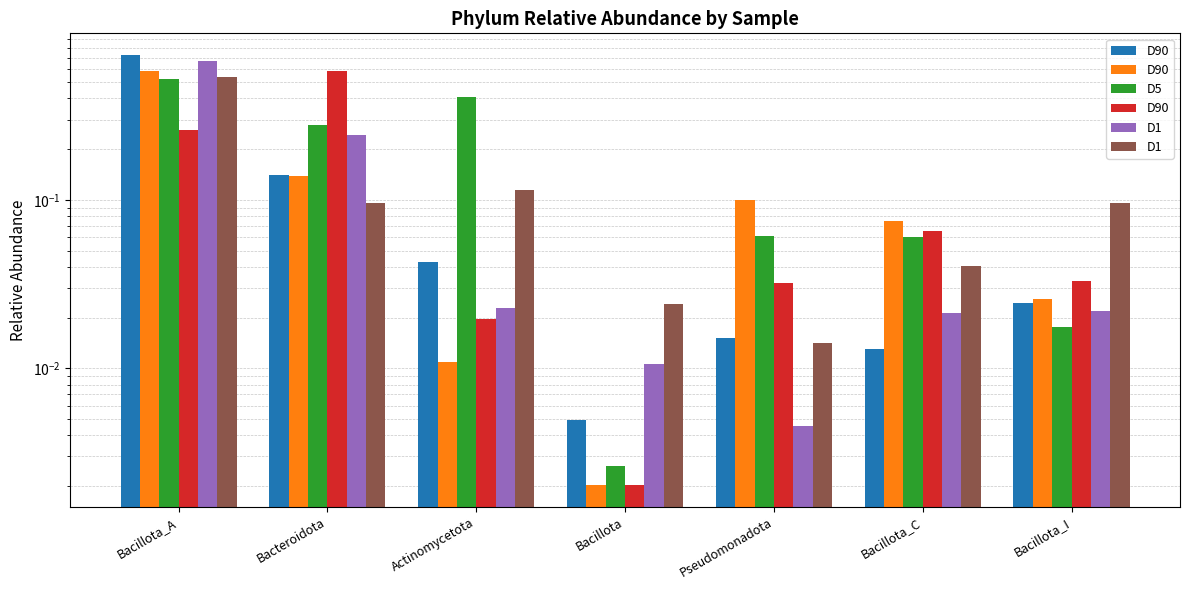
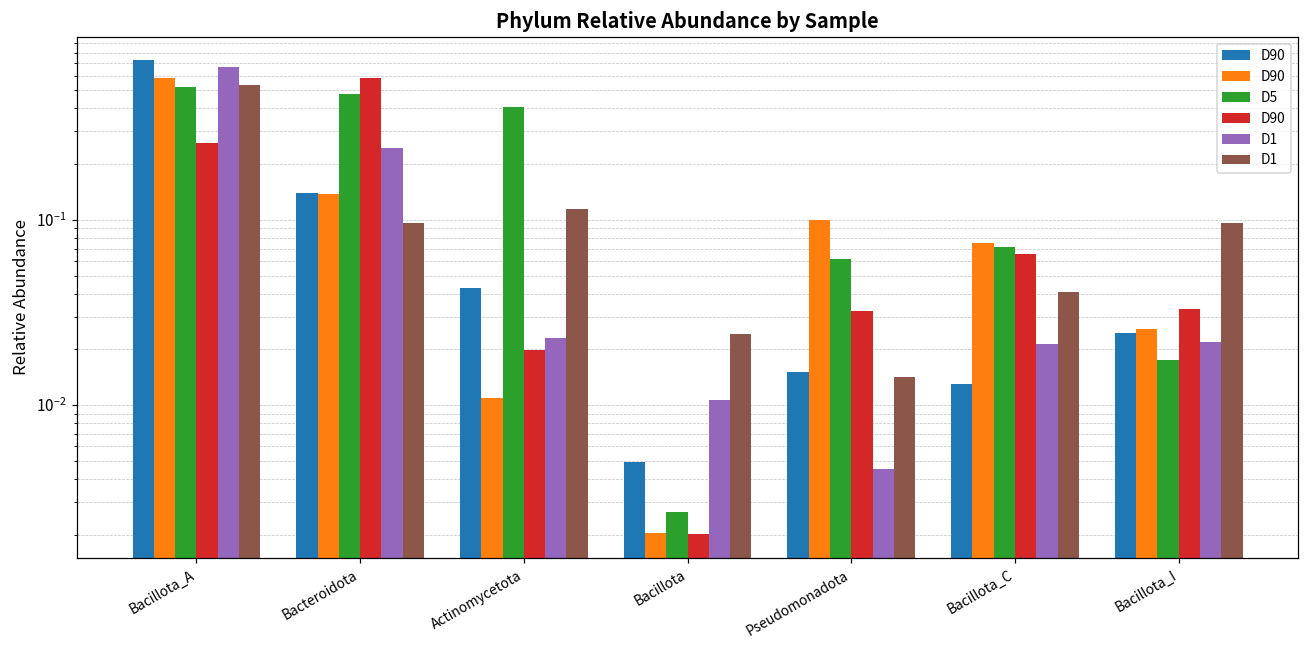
D5, Bacteroidota: 0.28 -> 0.48
D5, Bacillota_C: 0.060 -> 0.071
